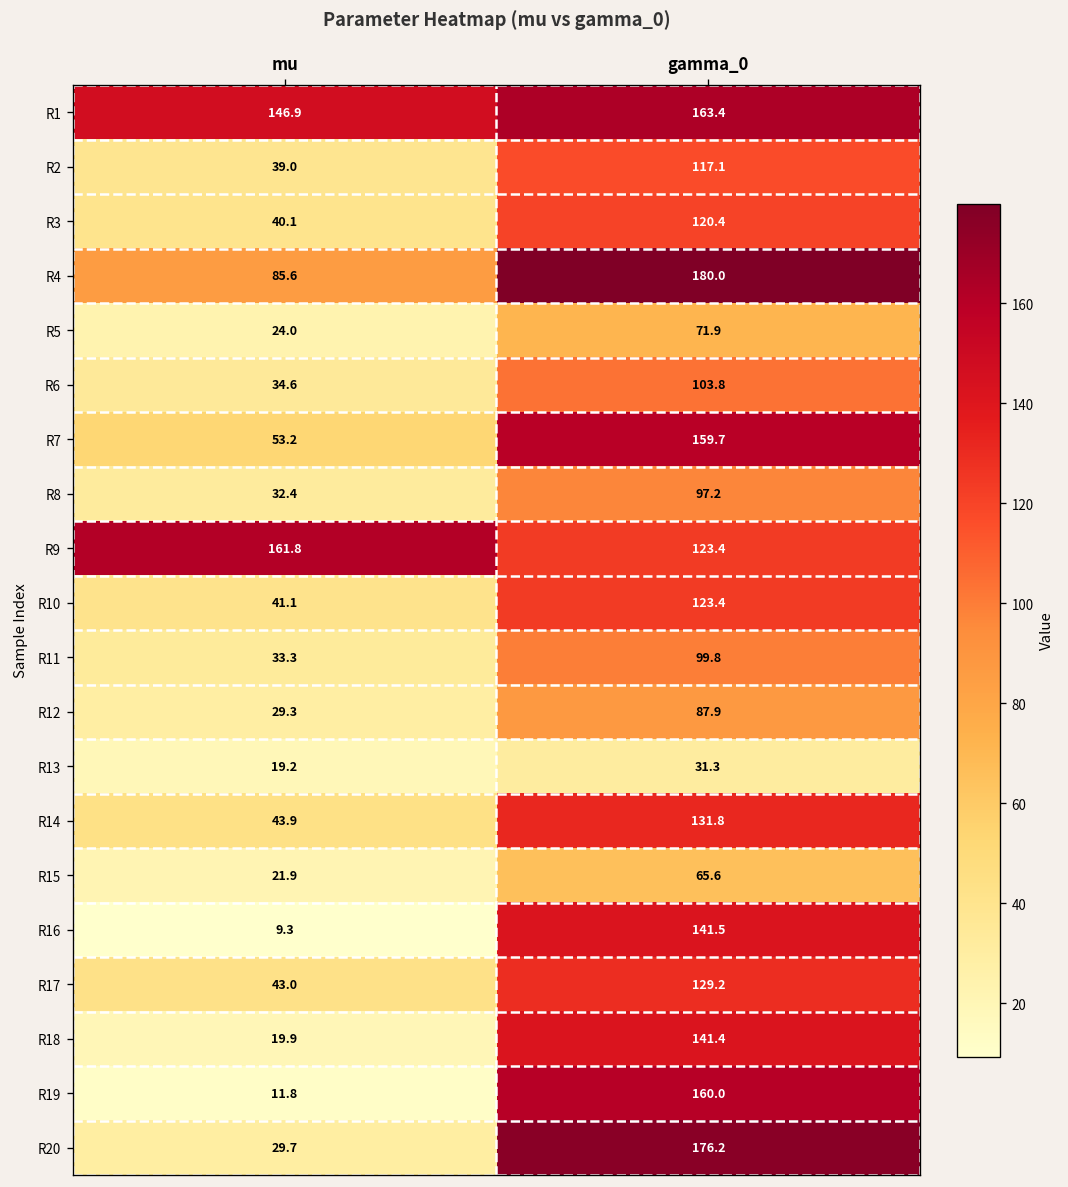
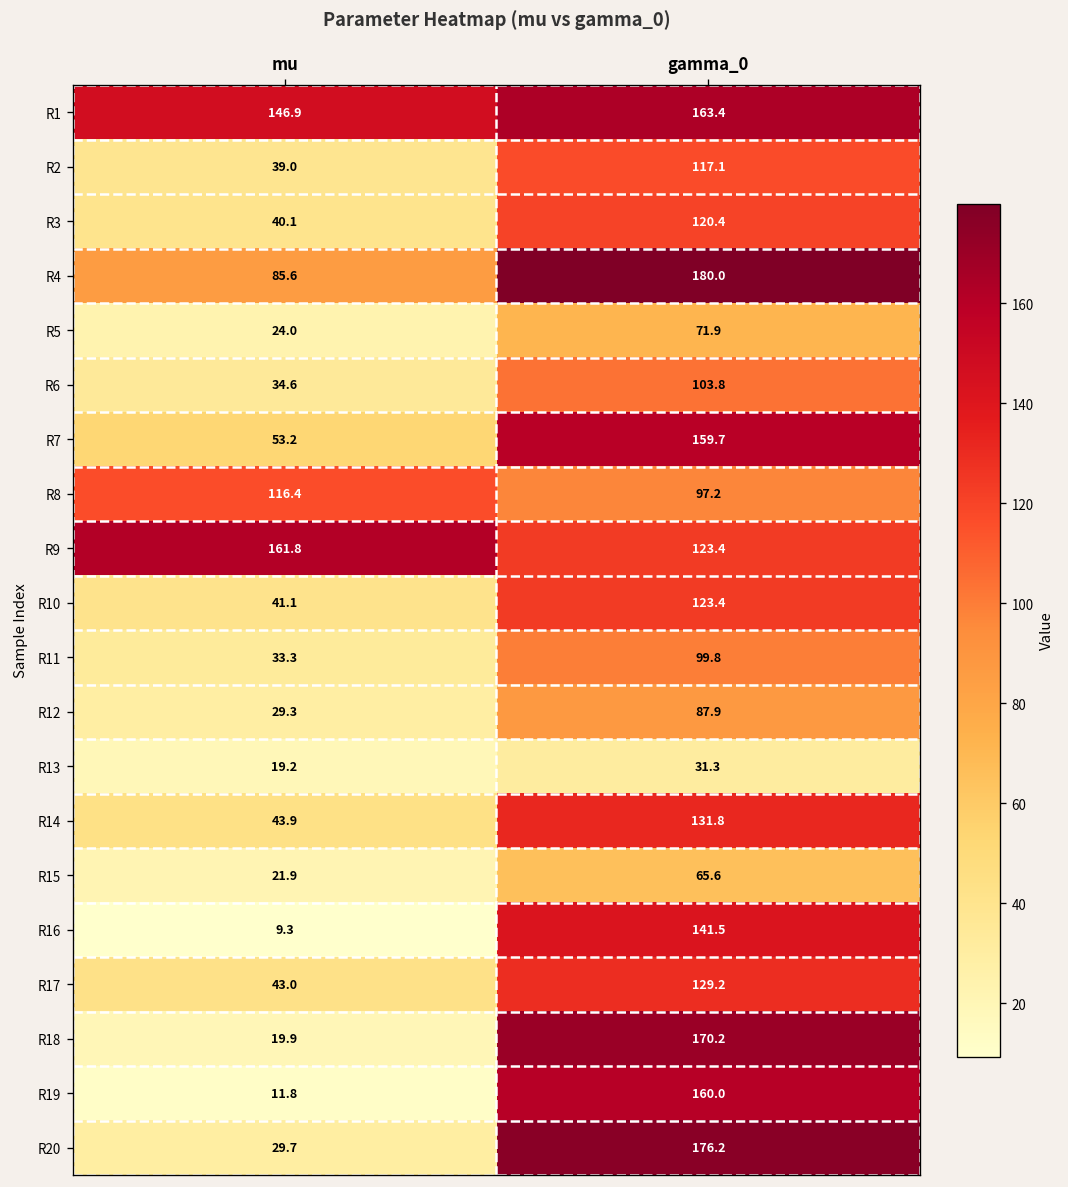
R8, mu: 32.4 -> 116.4
R18, gamma_0: 141.4 -> 170.2
